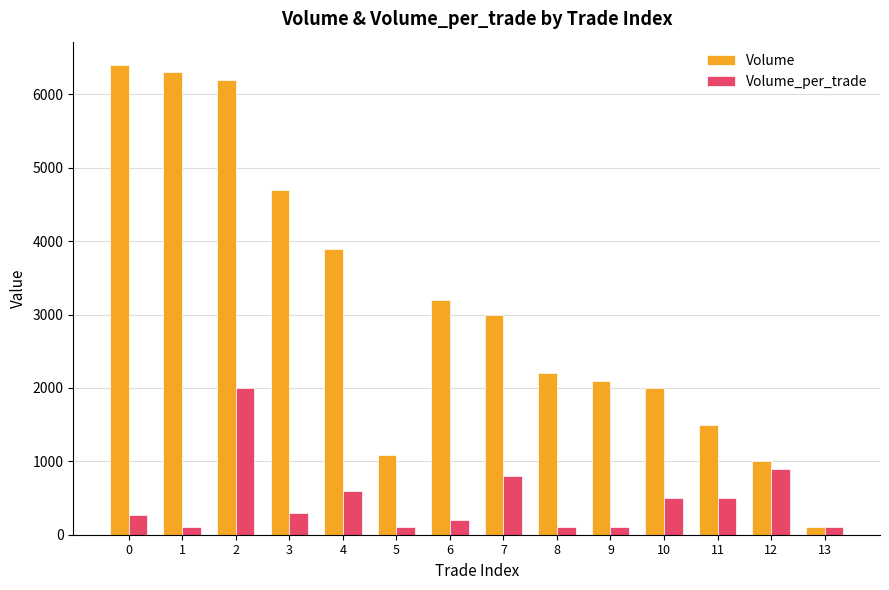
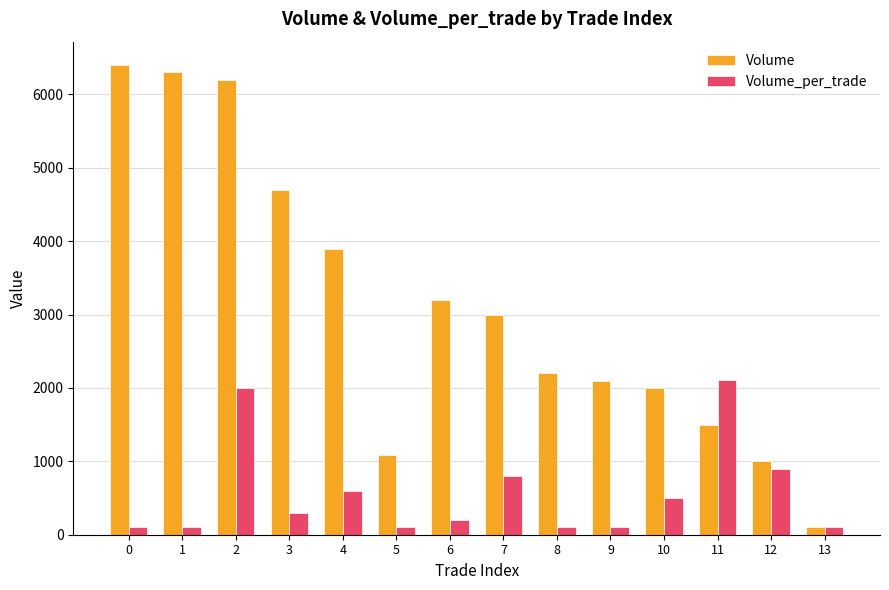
Volume_per_trade, 0: 300 -> 100
Volume_per_trade, 11: 500 -> 2100
